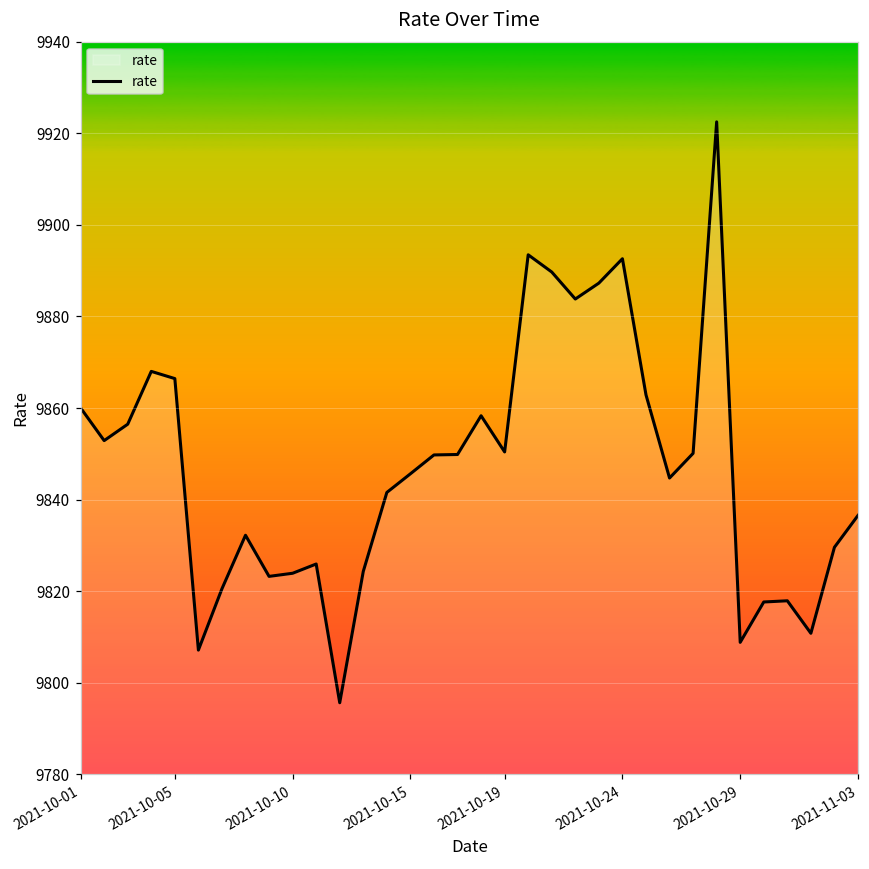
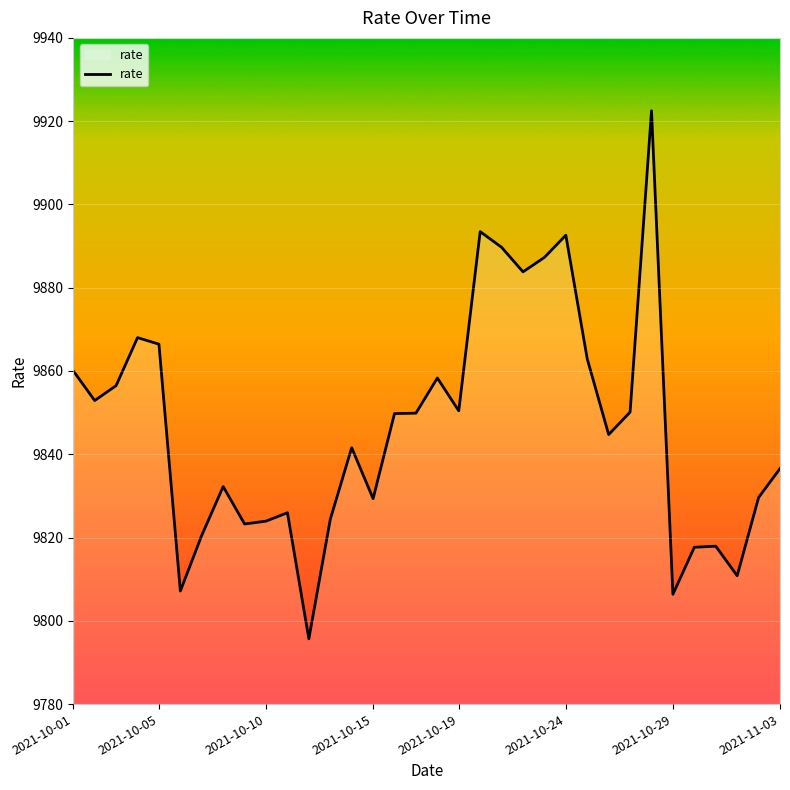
2021-10-15: 9846 -> 9829
2021-10-29: 9809 -> 9806
